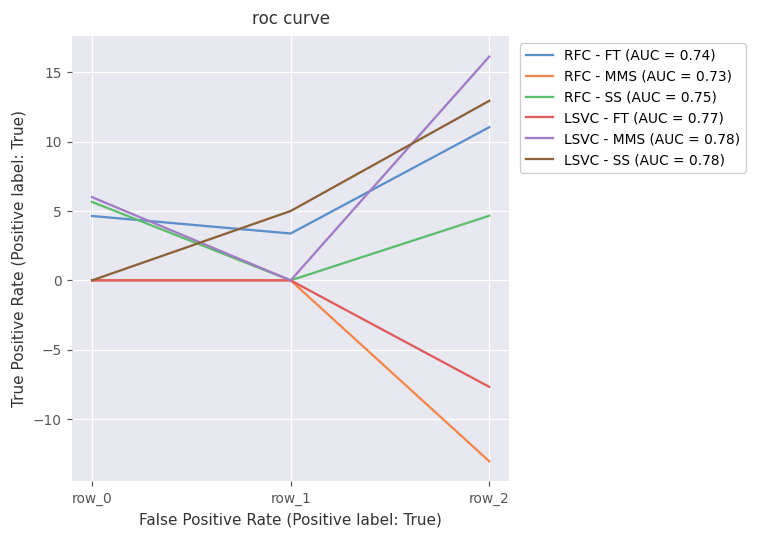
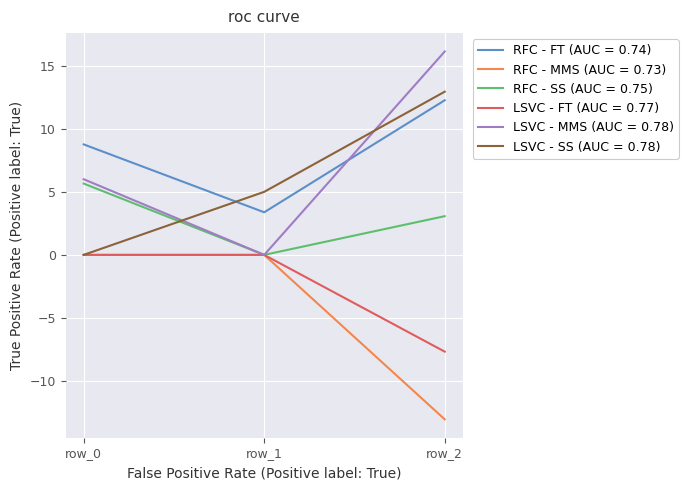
RFC - FT (AUC = 0.74), row_0: 4.6 -> 8.8
RFC - FT (AUC = 0.74), row_2: 11.0 -> 12.3
RFC - SS (AUC = 0.75), row_2: 4.7 -> 3.1
